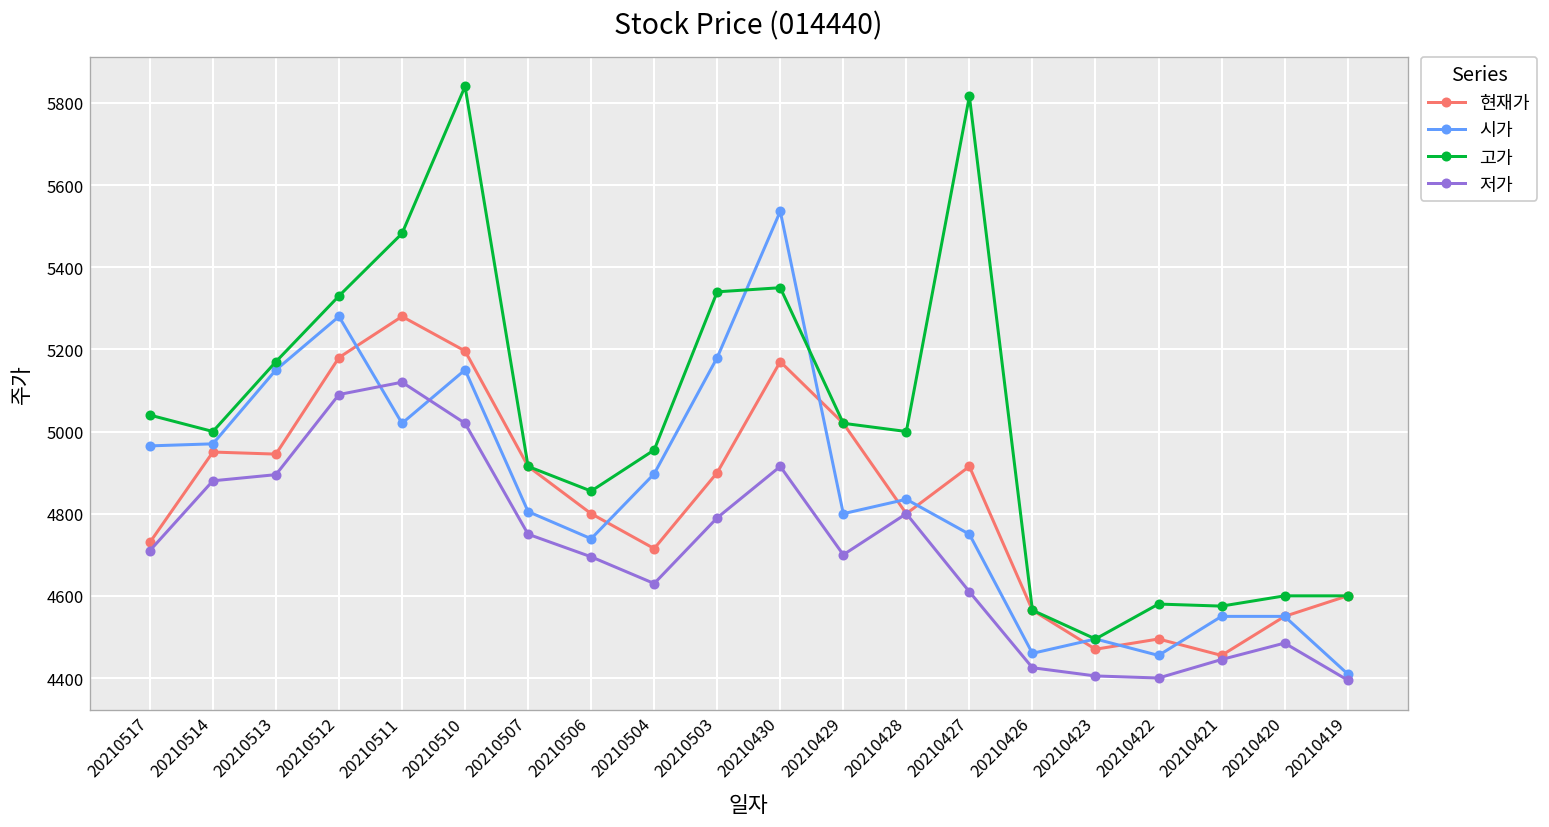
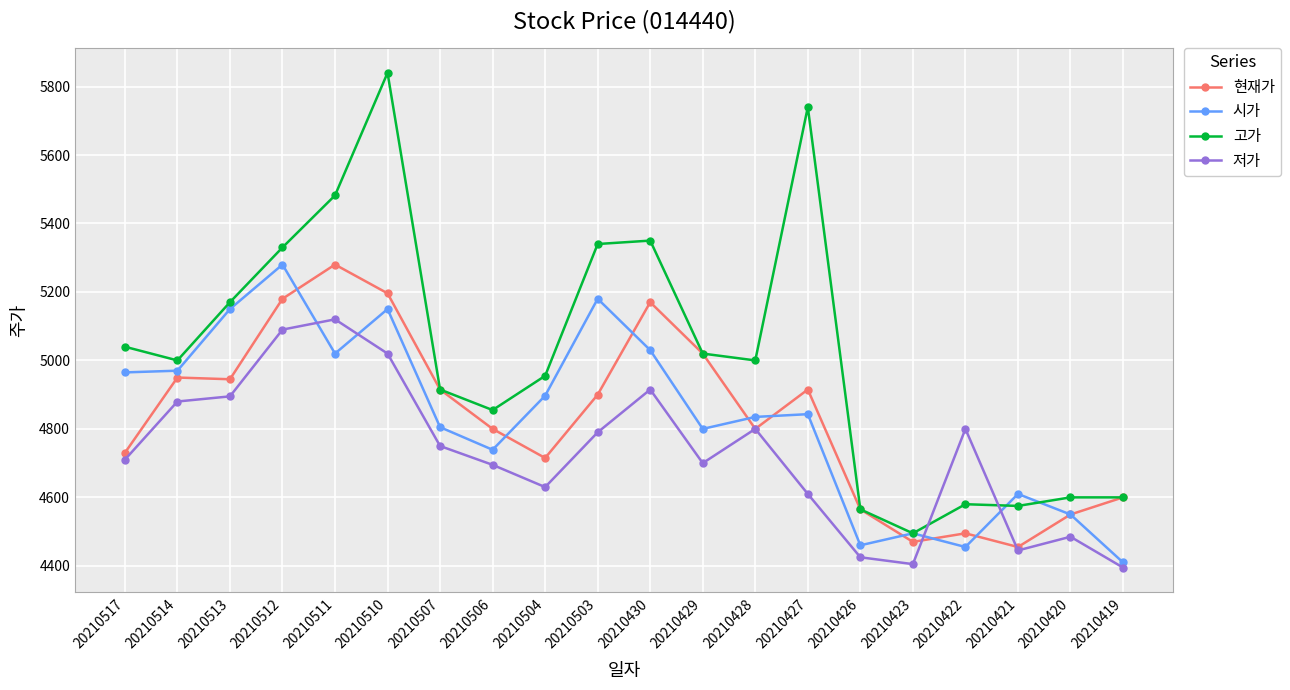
시가, 20210430: 5540 -> 5030
시가, 20210427: 4750 -> 4840
고가, 20210427: 5820 -> 5740
저가, 20210422: 4400 -> 4800
시가, 20210421: 4550 -> 4610
